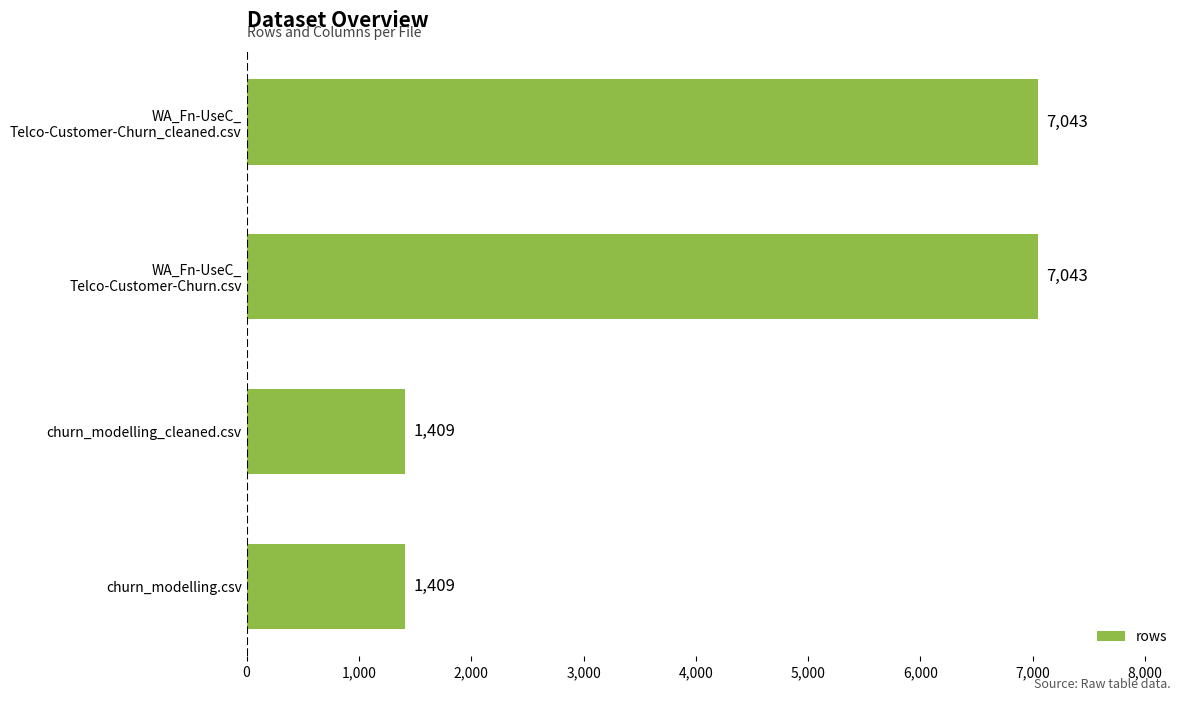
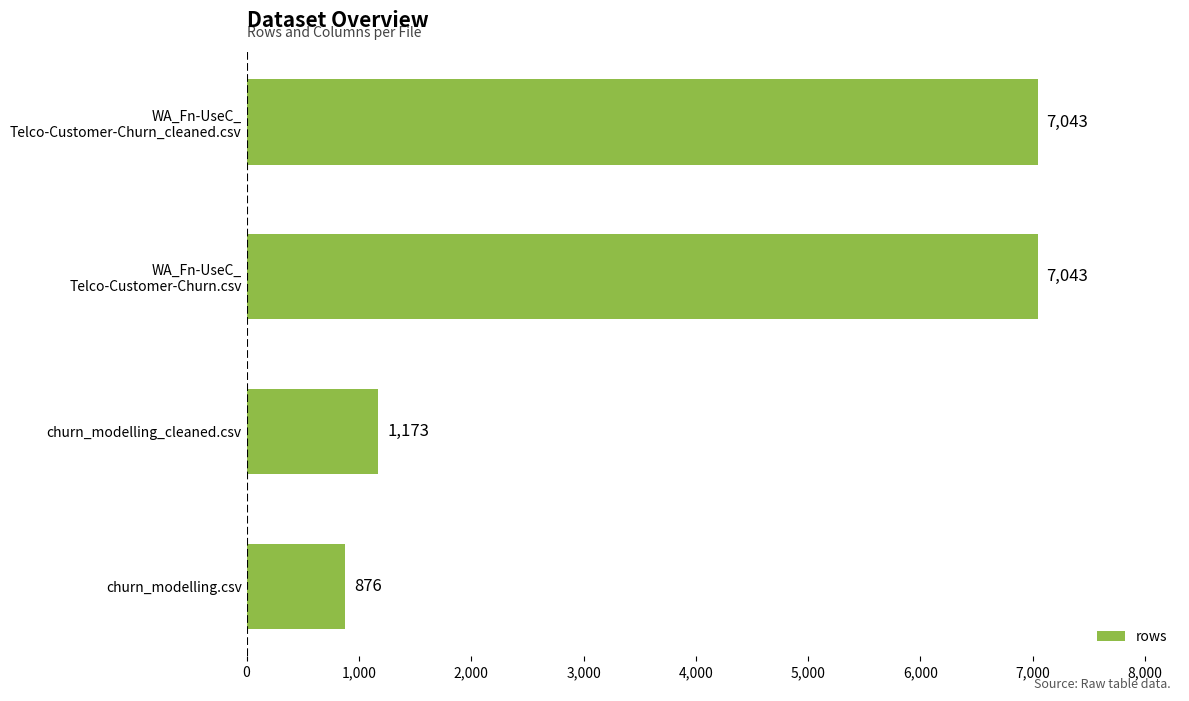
churn_modelling_cleaned.csv: 1,409 -> 1,173
churn_modelling.csv: 1,409 -> 876
